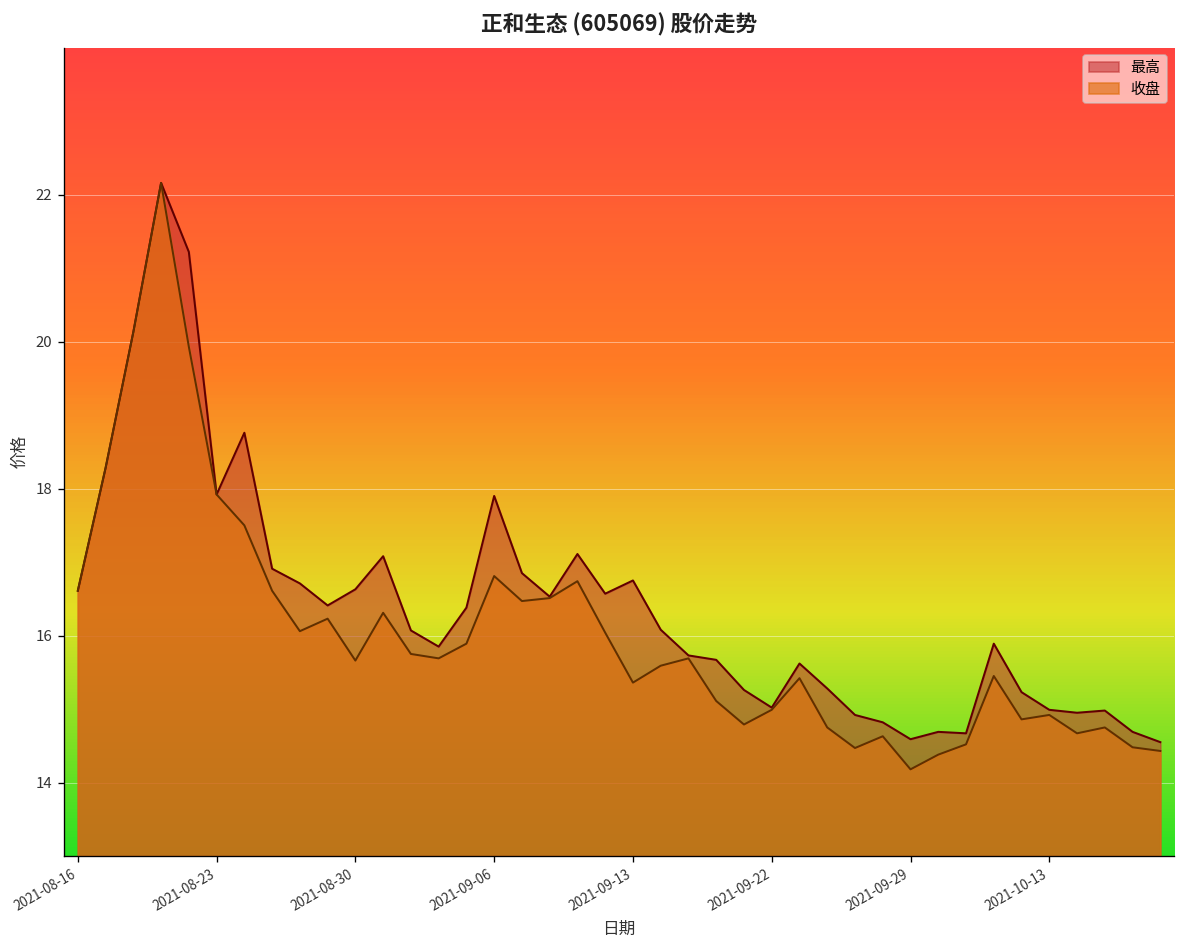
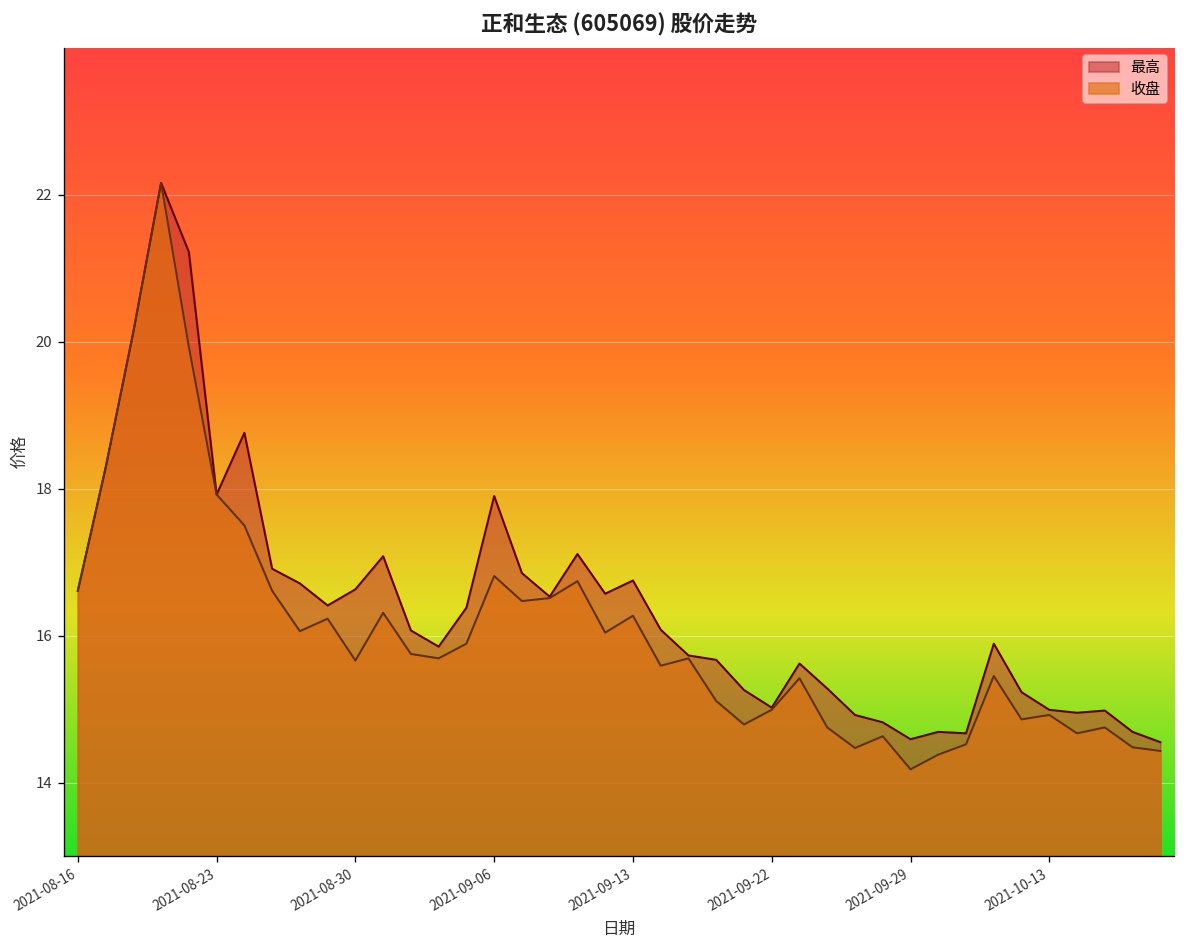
收盘, 2021-09-13: 15.4 -> 16.3
